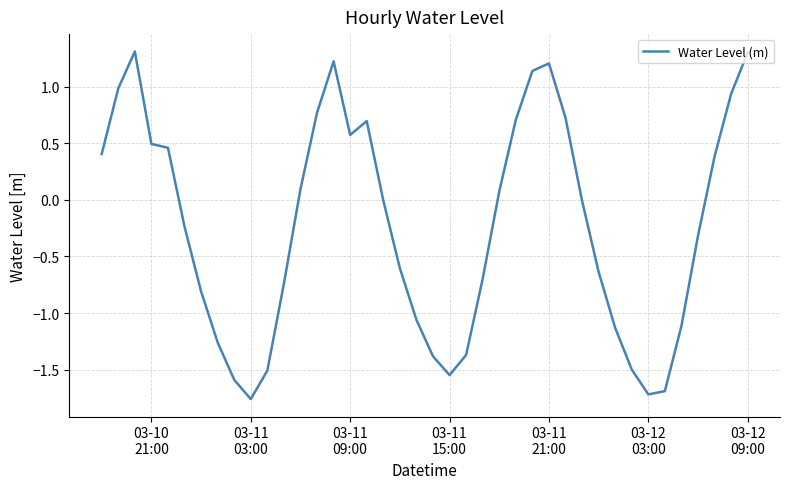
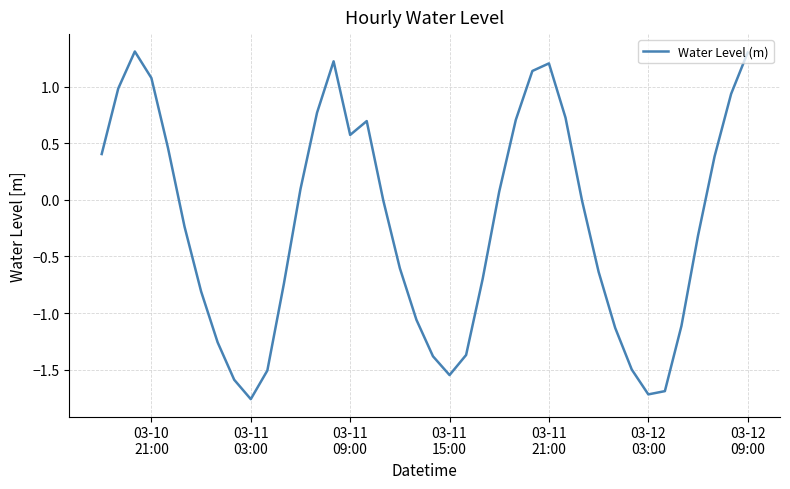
03-10 21:00: 0.49 -> 1.08
